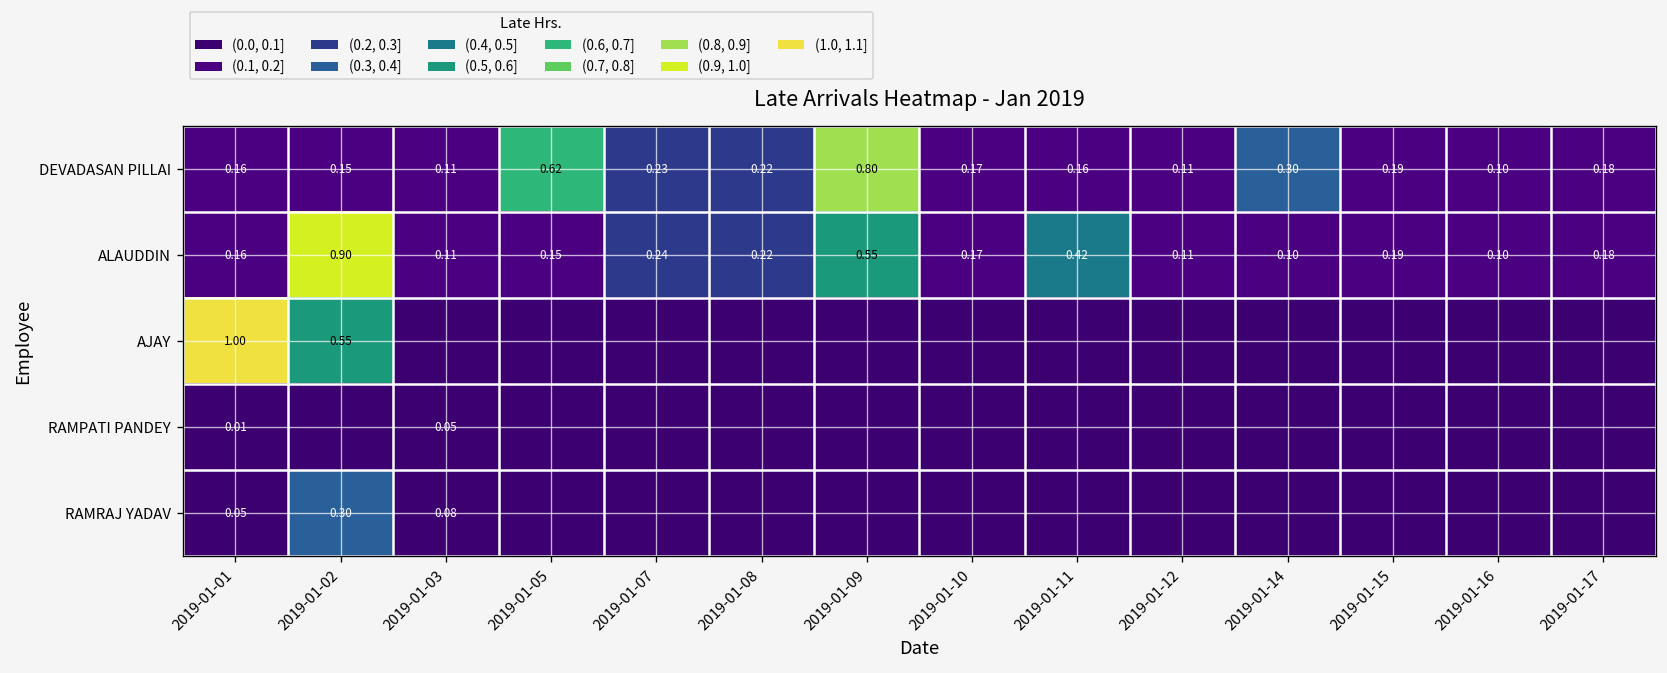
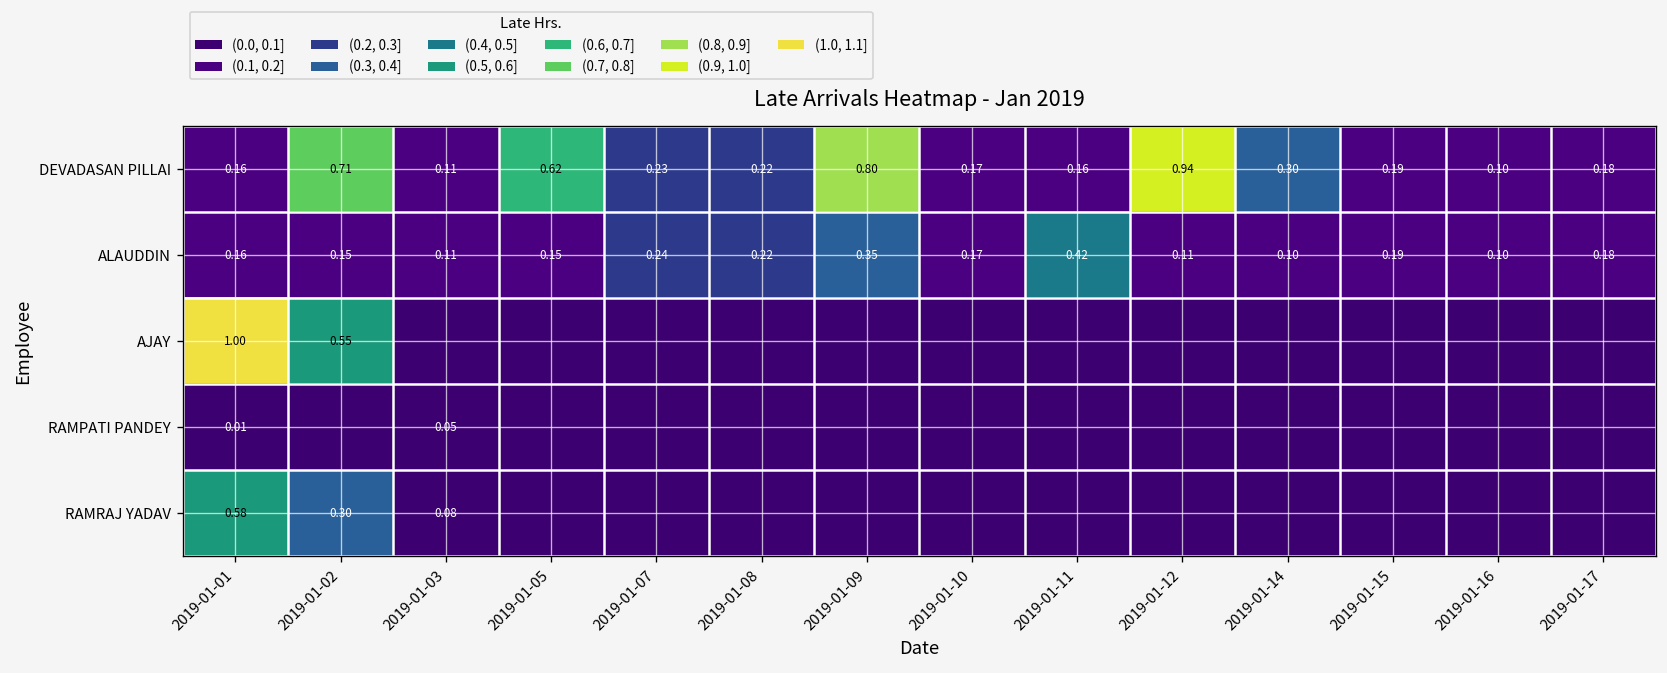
DEVADASAN PILLAI, 2019-01-02: 0.15 -> 0.71
DEVADASAN PILLAI, 2019-01-12: 0.11 -> 0.94
ALAUDDIN, 2019-01-02: 0.90 -> 0.15
ALAUDDIN, 2019-01-09: 0.55 -> 0.35
RAMRAJ YADAV, 2019-01-01: 0.05 -> 0.58
